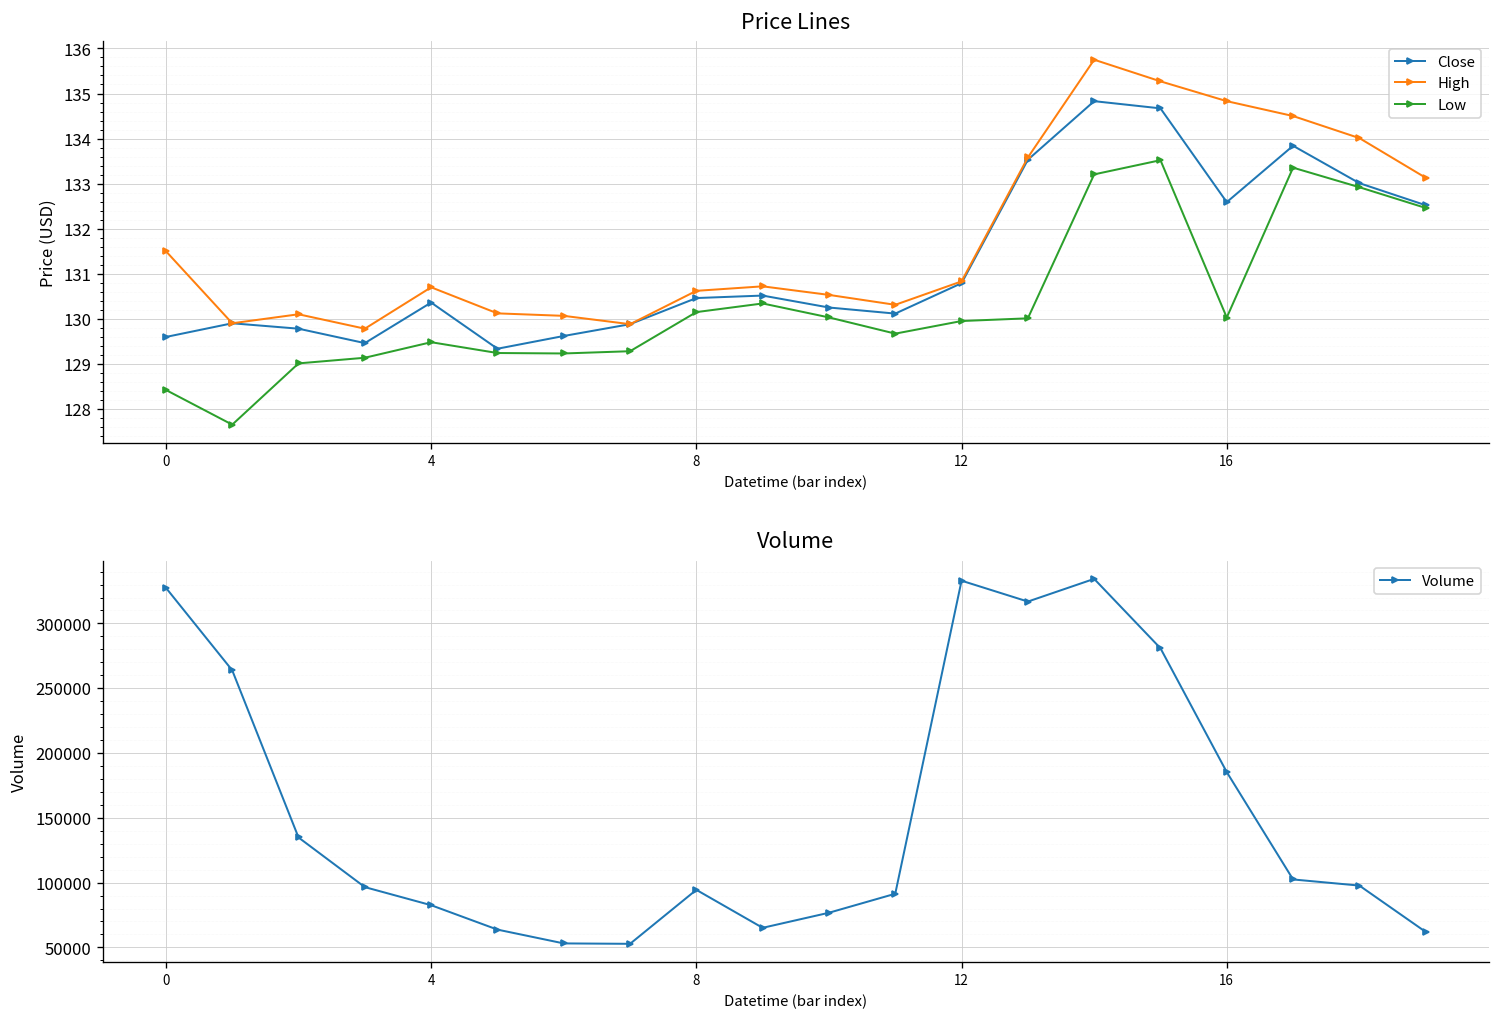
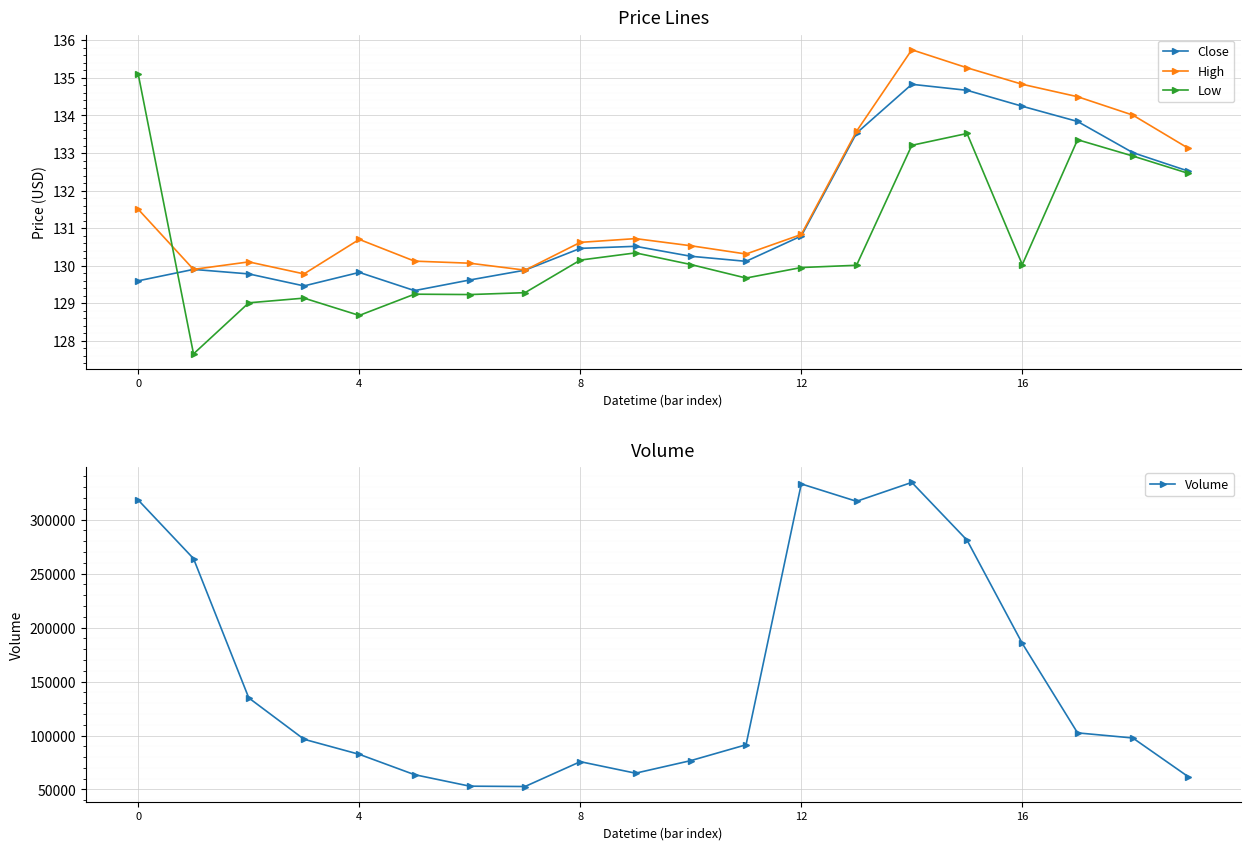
Price Lines, Low, 0: 128.4 -> 135.1
Price Lines, Close, 4: 130.4 -> 129.8
Price Lines, Low, 4: 129.5 -> 128.7
Price Lines, Close, 16: 132.6 -> 134.2
Volume, 0: 327000 -> 318000
Volume, 8: 94000 -> 76000
